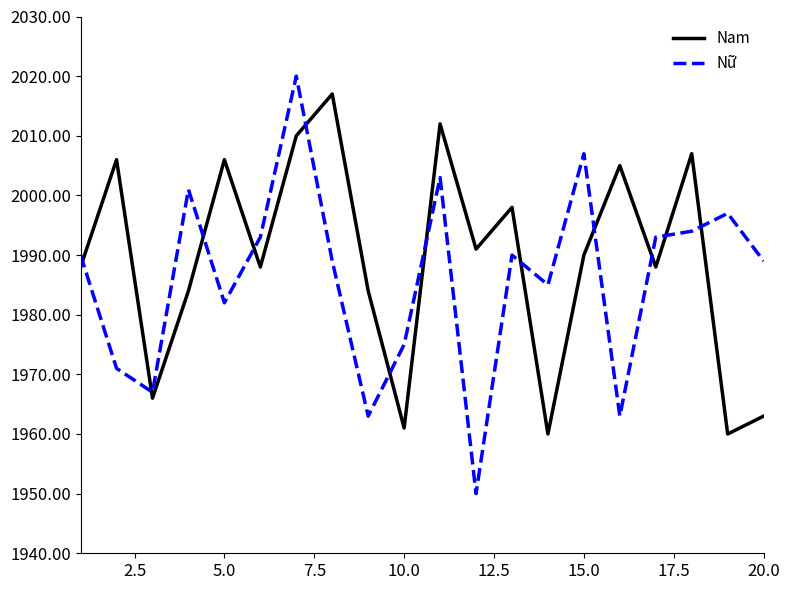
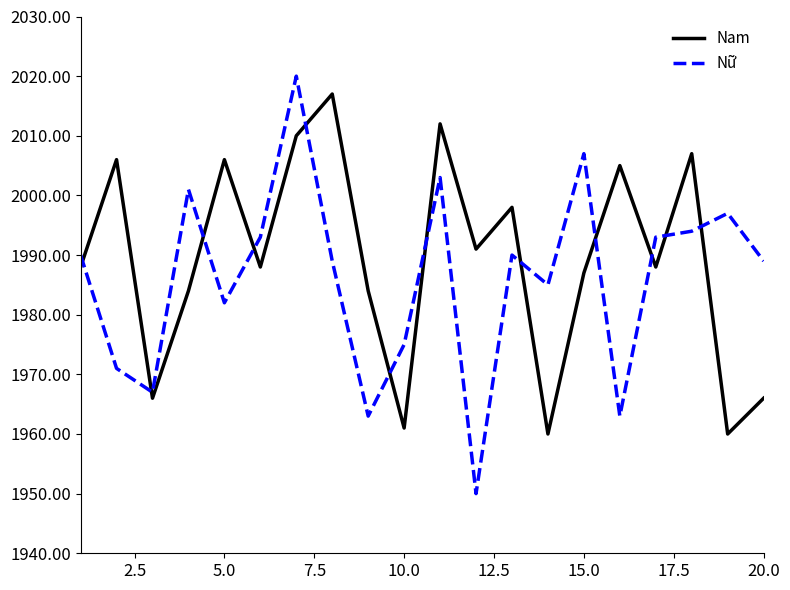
Nam, 15.0: 1990 -> 1987
Nam, 20.0: 1963 -> 1966
